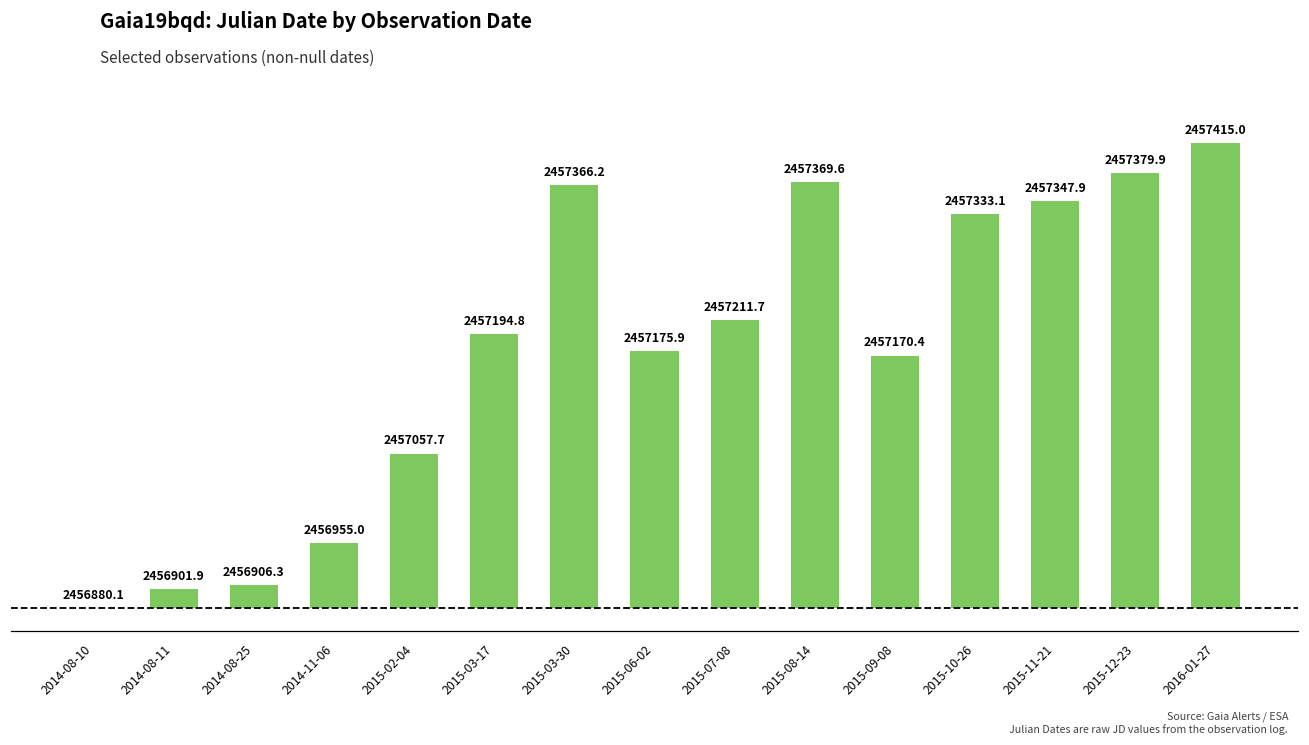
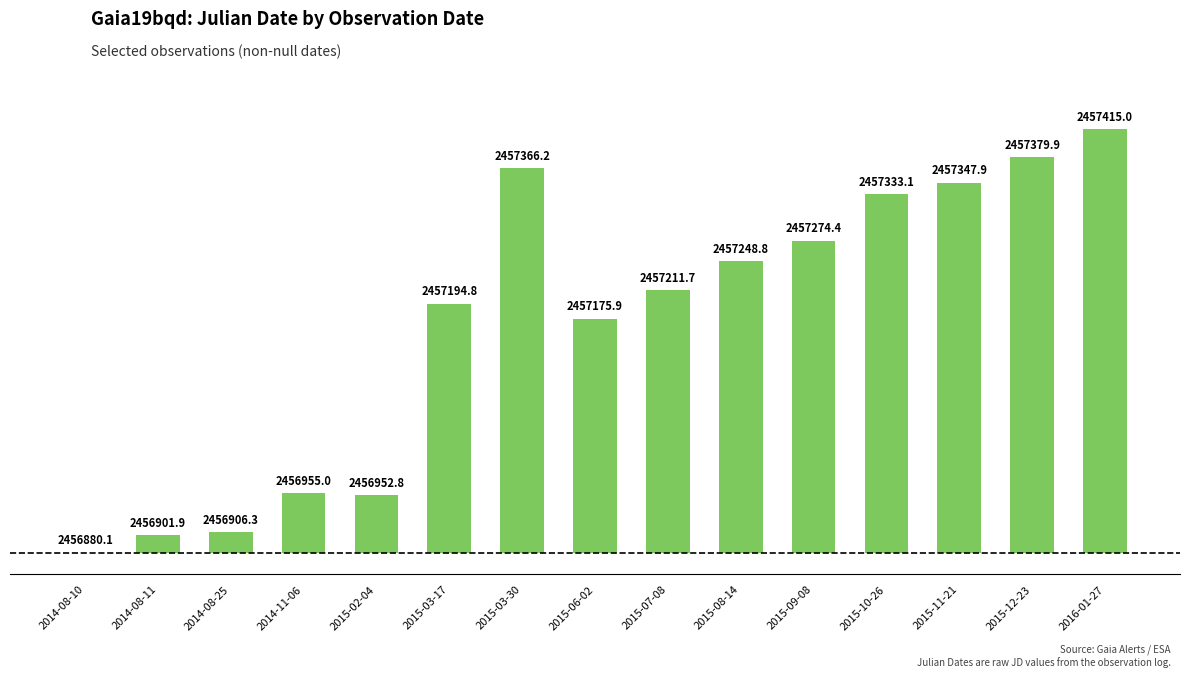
2015-02-04: 2457057.7 -> 2456952.8
2015-08-14: 2457369.6 -> 2457248.8
2015-09-08: 2457170.4 -> 2457274.4
